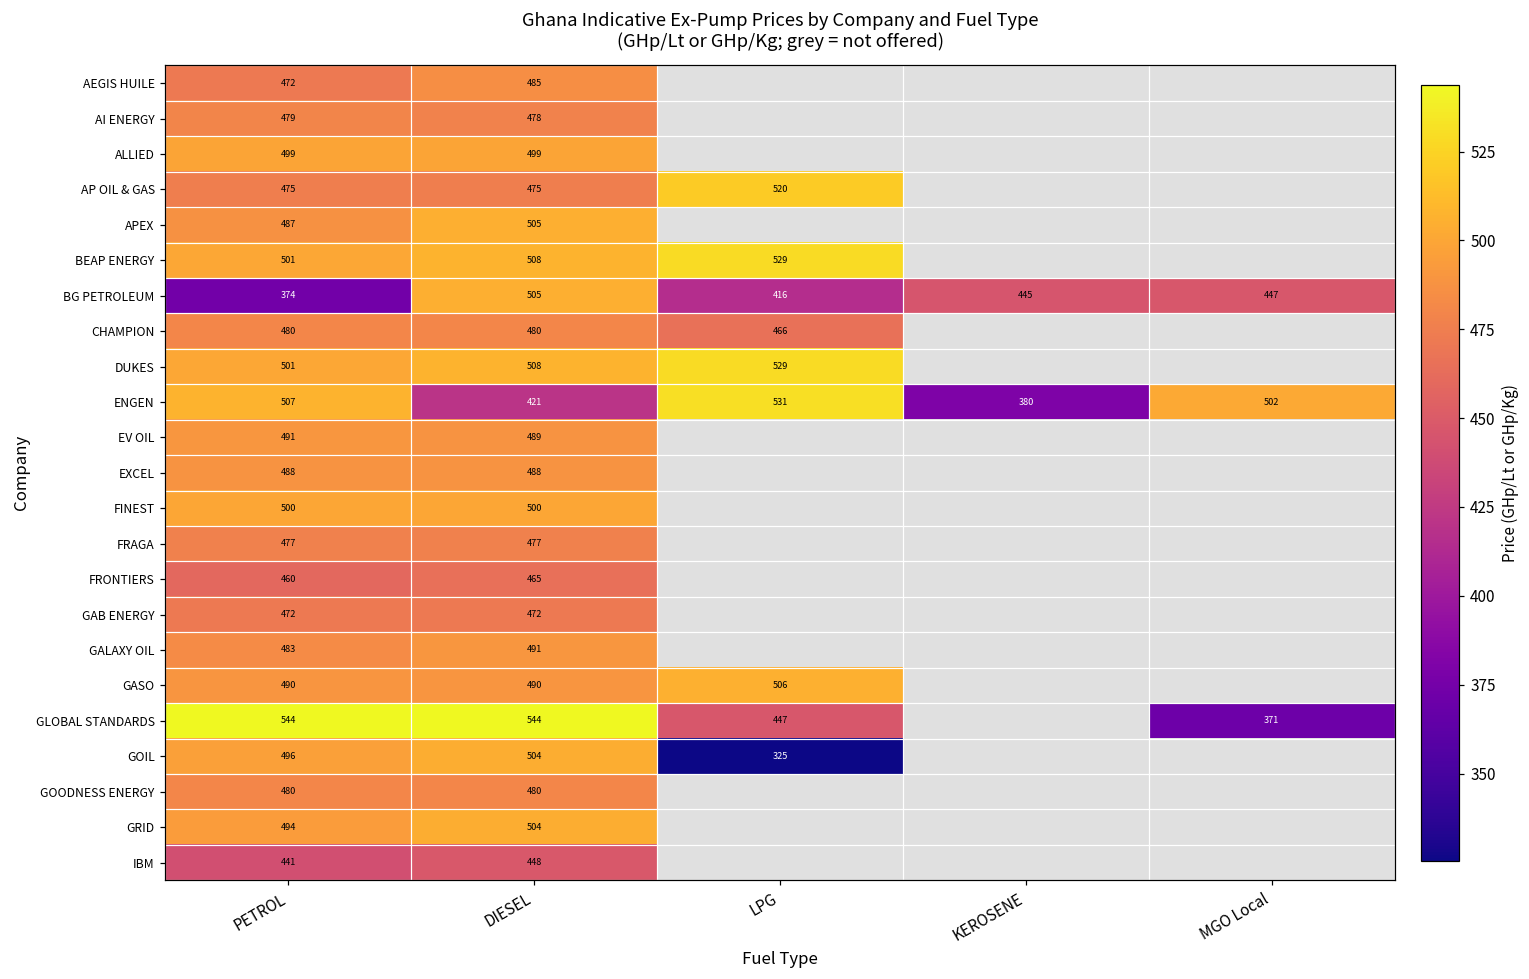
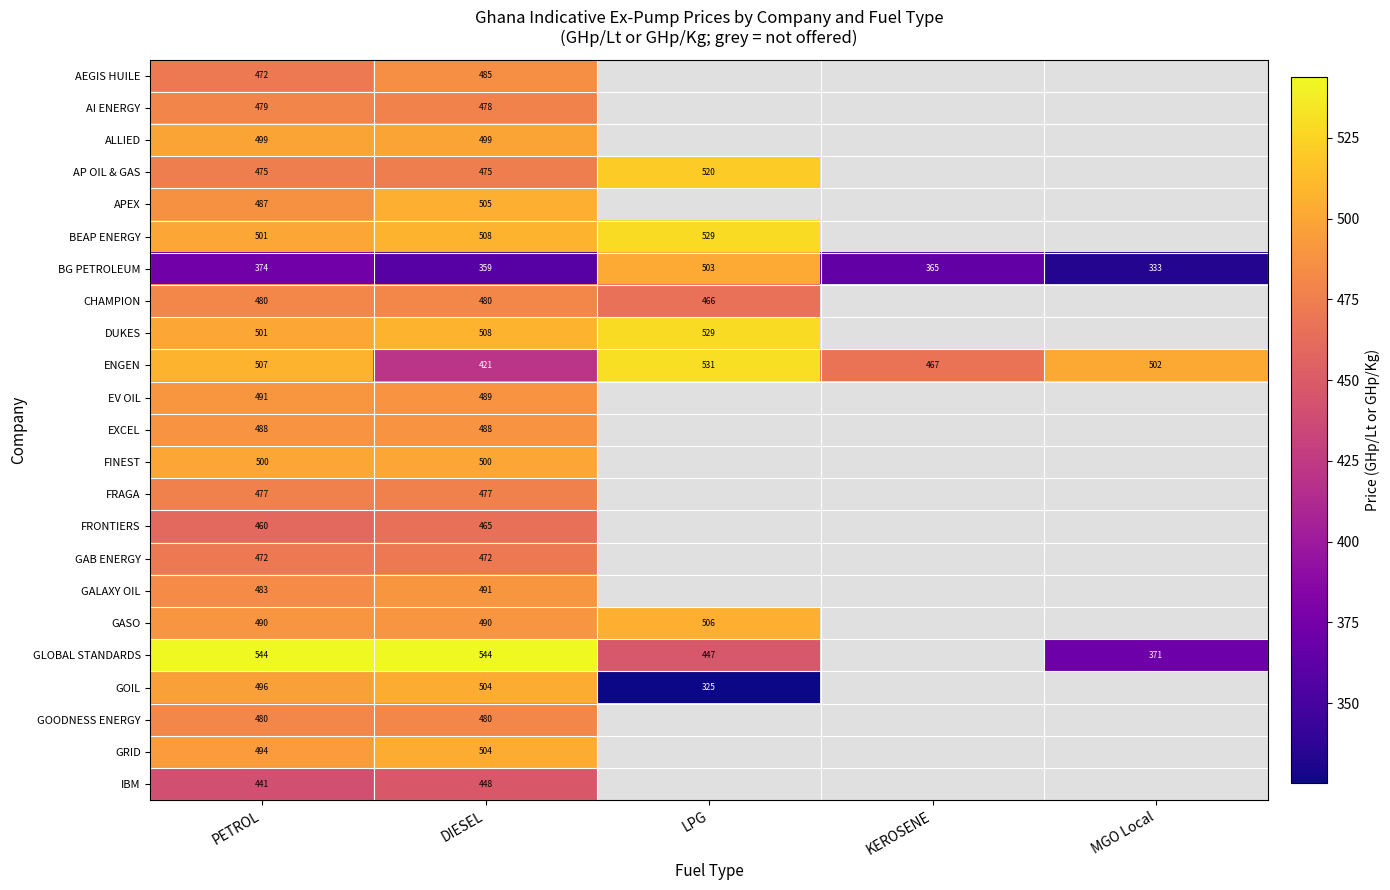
BG PETROLEUM, DIESEL: 505 -> 359
BG PETROLEUM, LPG: 416 -> 503
BG PETROLEUM, KEROSENE: 445 -> 365
BG PETROLEUM, MGO Local: 447 -> 333
ENGEN, KEROSENE: 380 -> 467
